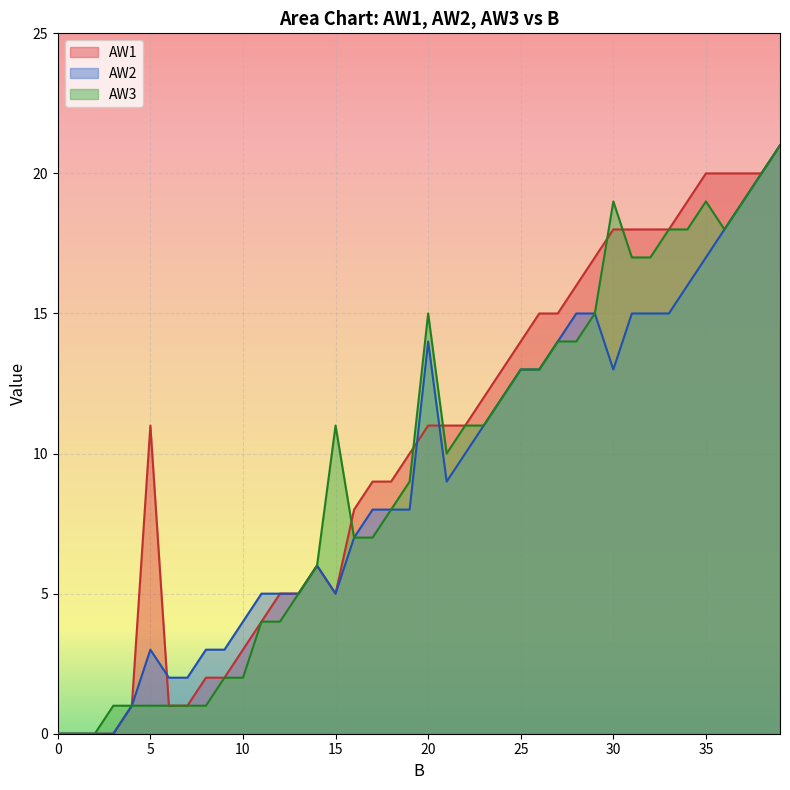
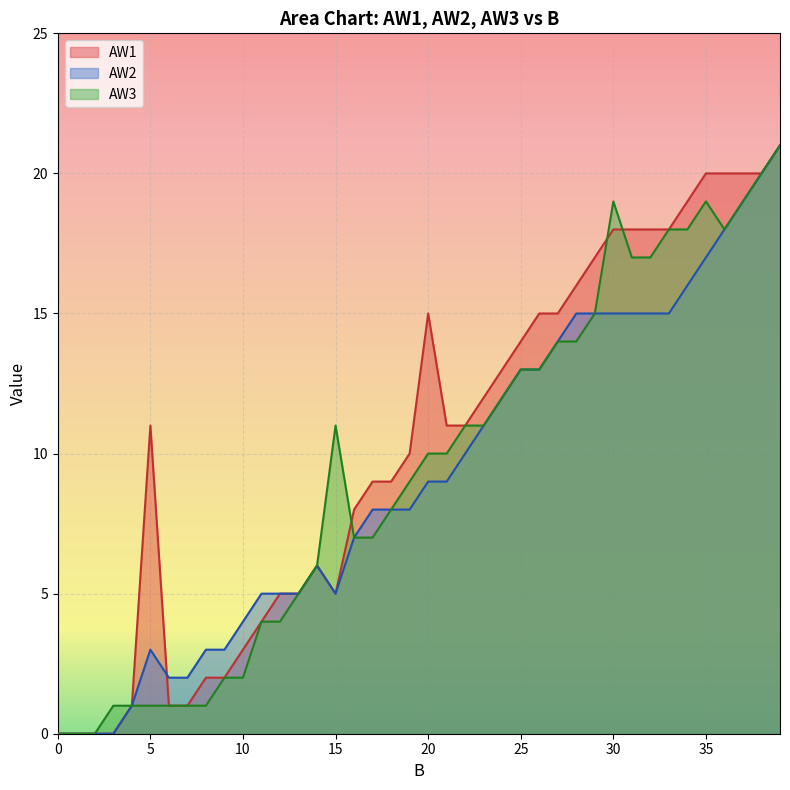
AW1, 20: 11 -> 15
AW2, 20: 14 -> 9
AW3, 20: 15 -> 10
AW2, 30: 13 -> 15
